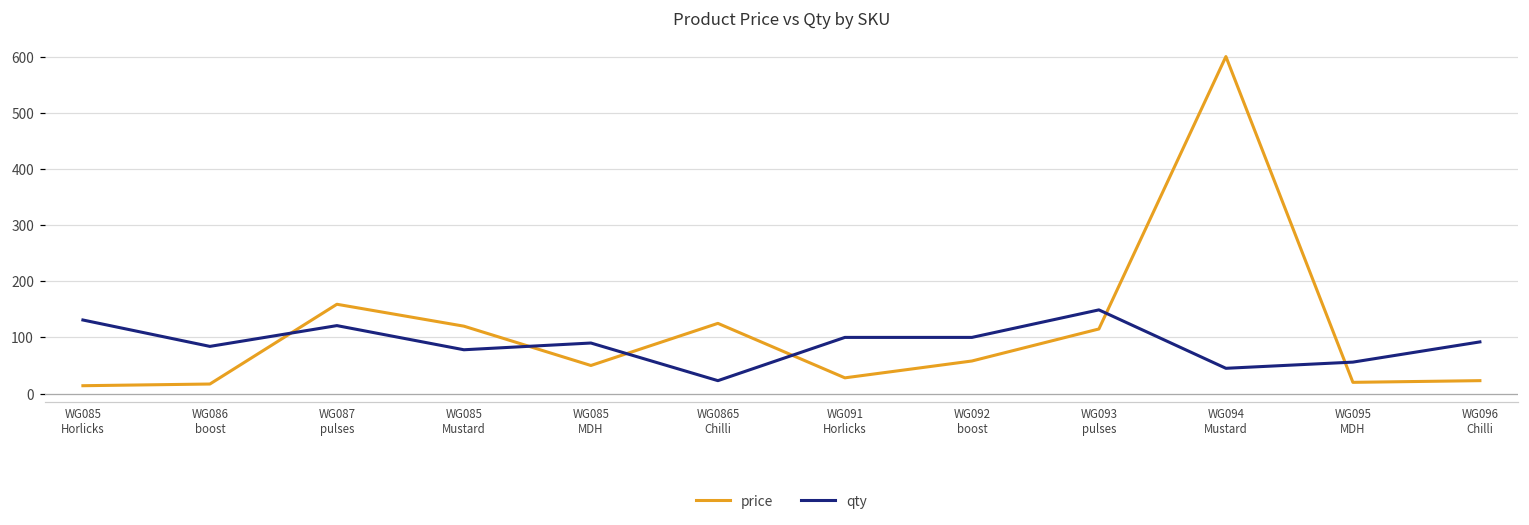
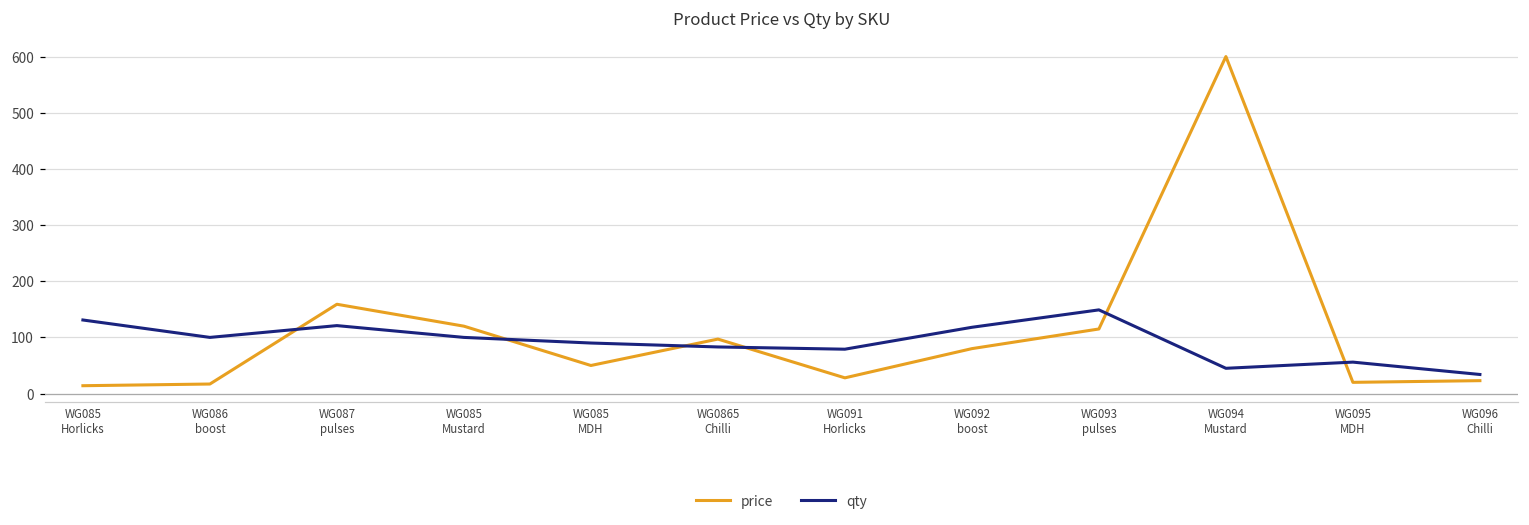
qty, WG086 boost: 80 -> 100
qty, WG085 Mustard: 80 -> 100
price, WG0865 Chilli: 130 -> 100
qty, WG0865 Chilli: 20 -> 80
qty, WG091 Horlicks: 100 -> 80
price, WG092 boost: 60 -> 80
qty, WG092 boost: 100 -> 120
qty, WG096 Chilli: 90 -> 30
